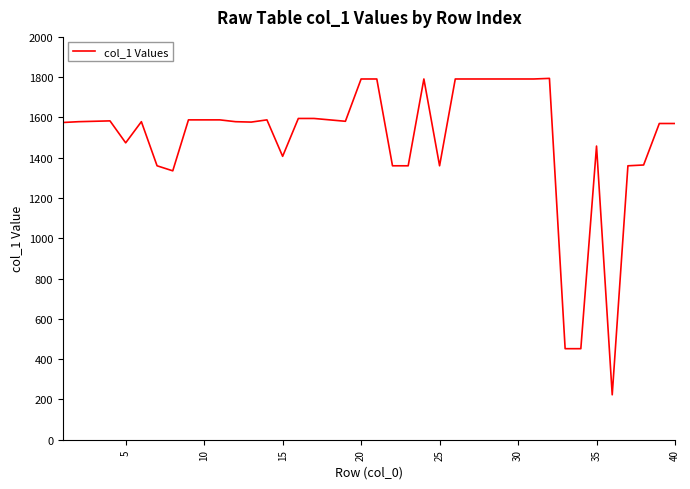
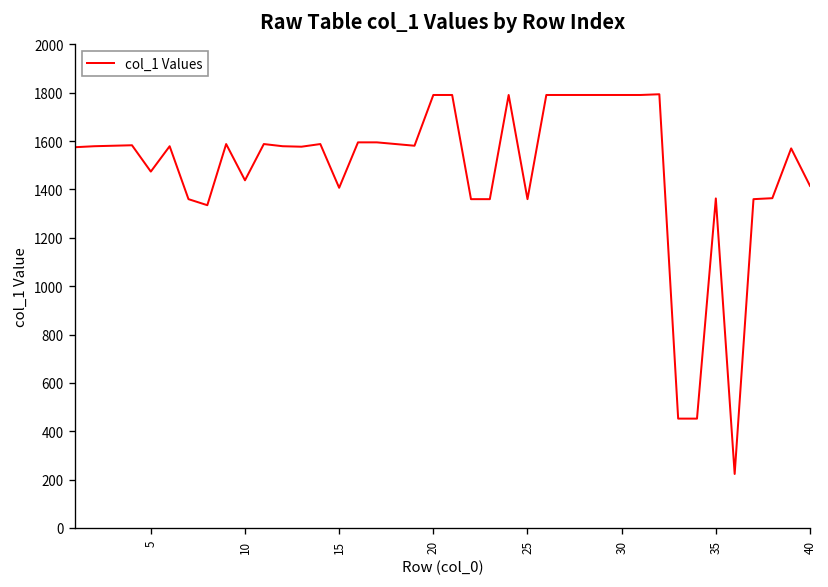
10: 1590 -> 1440
35: 1460 -> 1360
40: 1570 -> 1420
